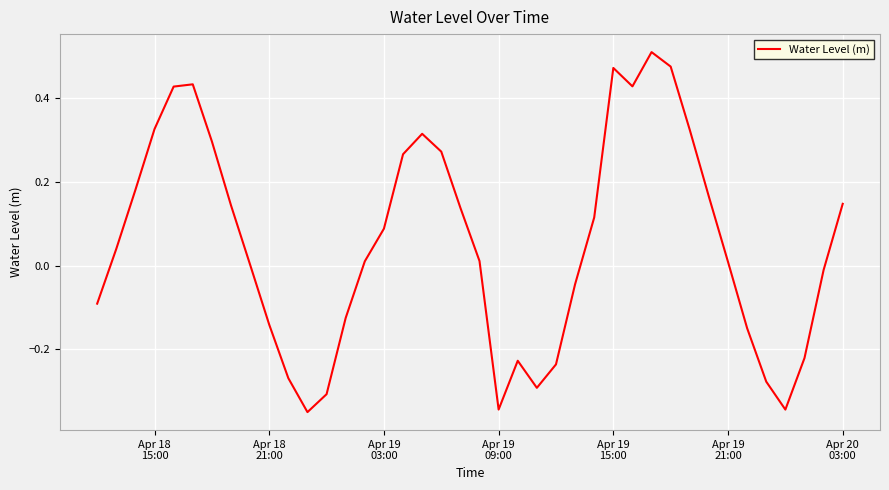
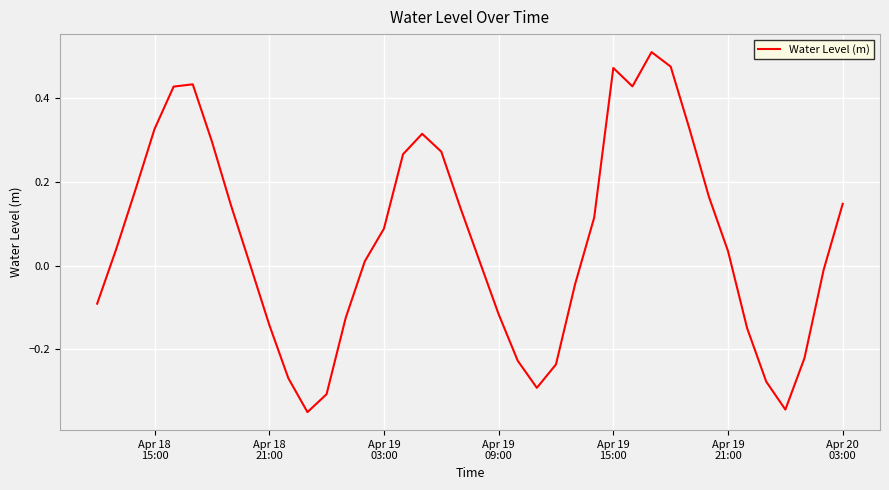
Apr 19 09:00: -0.34 -> -0.12
Apr 19 21:00: 0.01 -> 0.03
